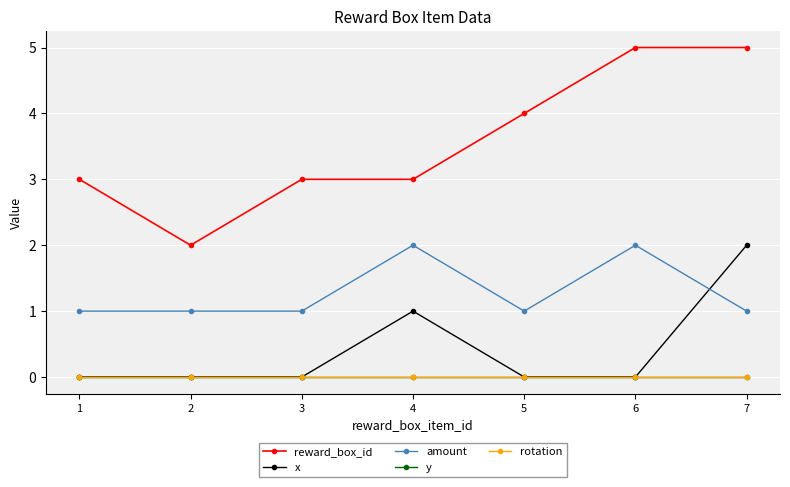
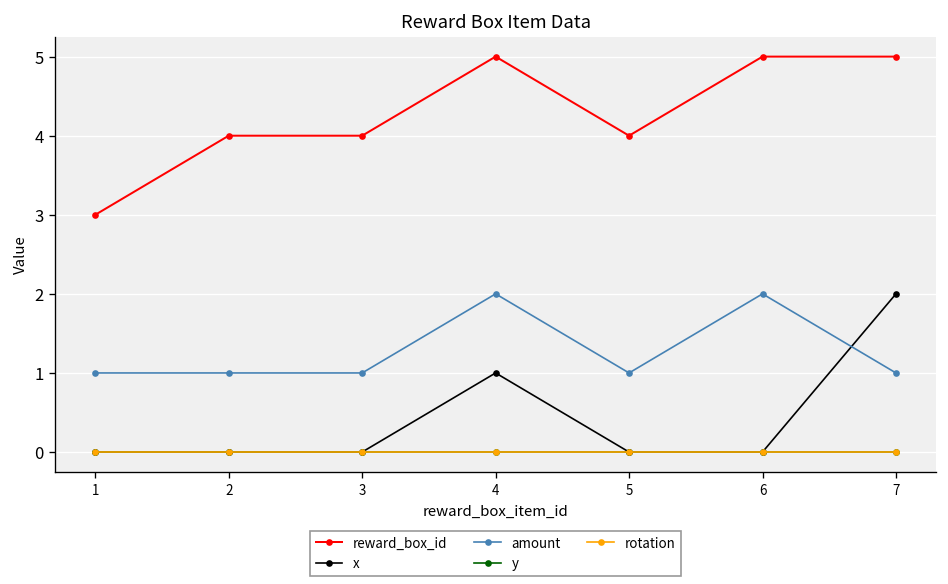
reward_box_id, 2: 2 -> 4
reward_box_id, 3: 3 -> 4
reward_box_id, 4: 3 -> 5
